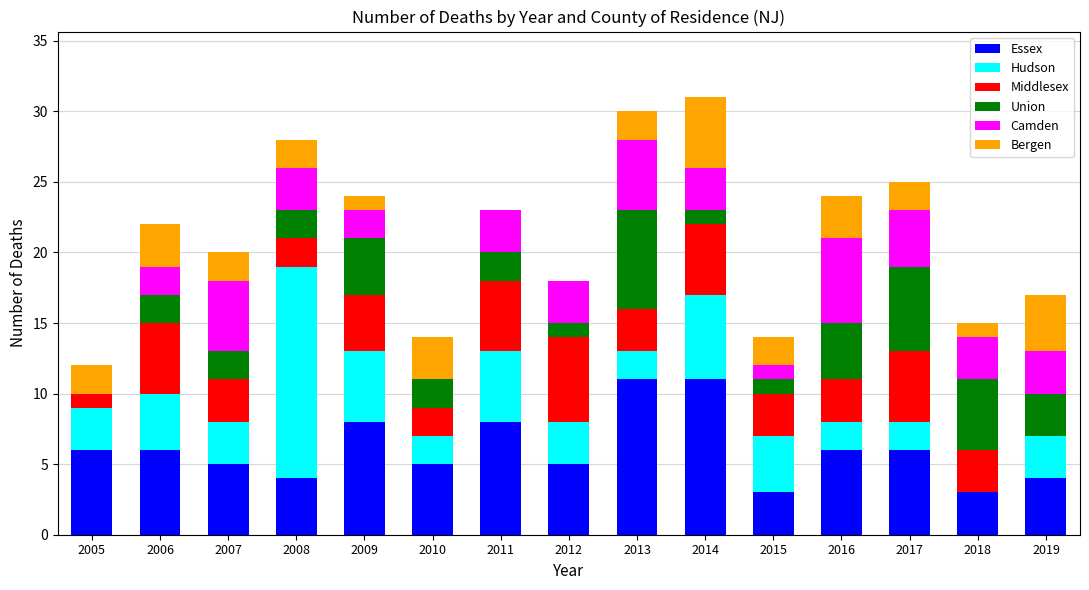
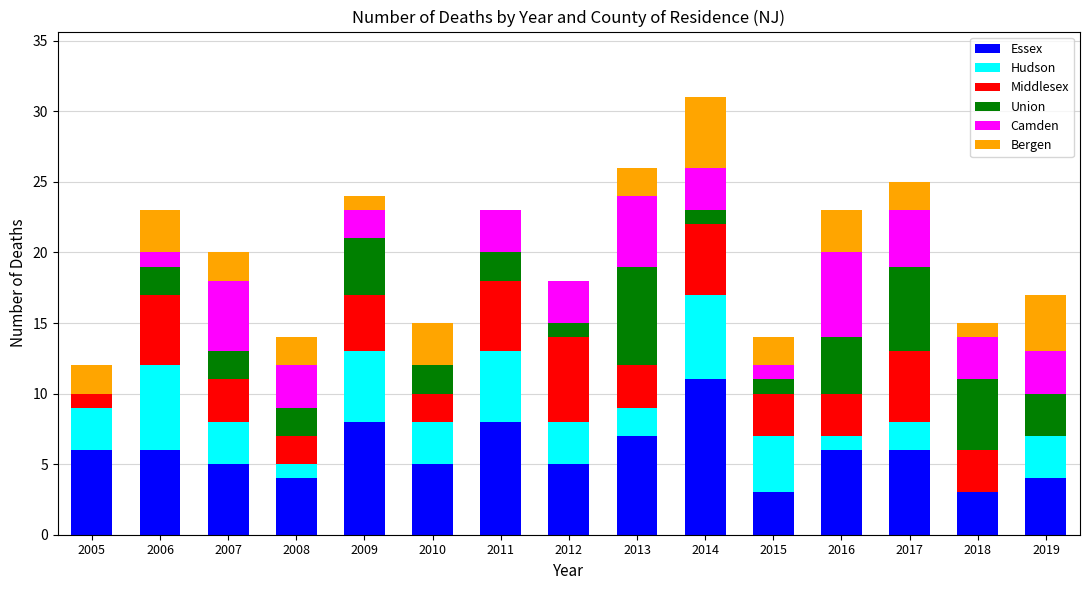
Hudson, 2006: 4 -> 6
Camden, 2006: 2 -> 1
Hudson, 2008: 15 -> 1
Hudson, 2010: 2 -> 3
Essex, 2013: 11 -> 7
Hudson, 2016: 2 -> 1
